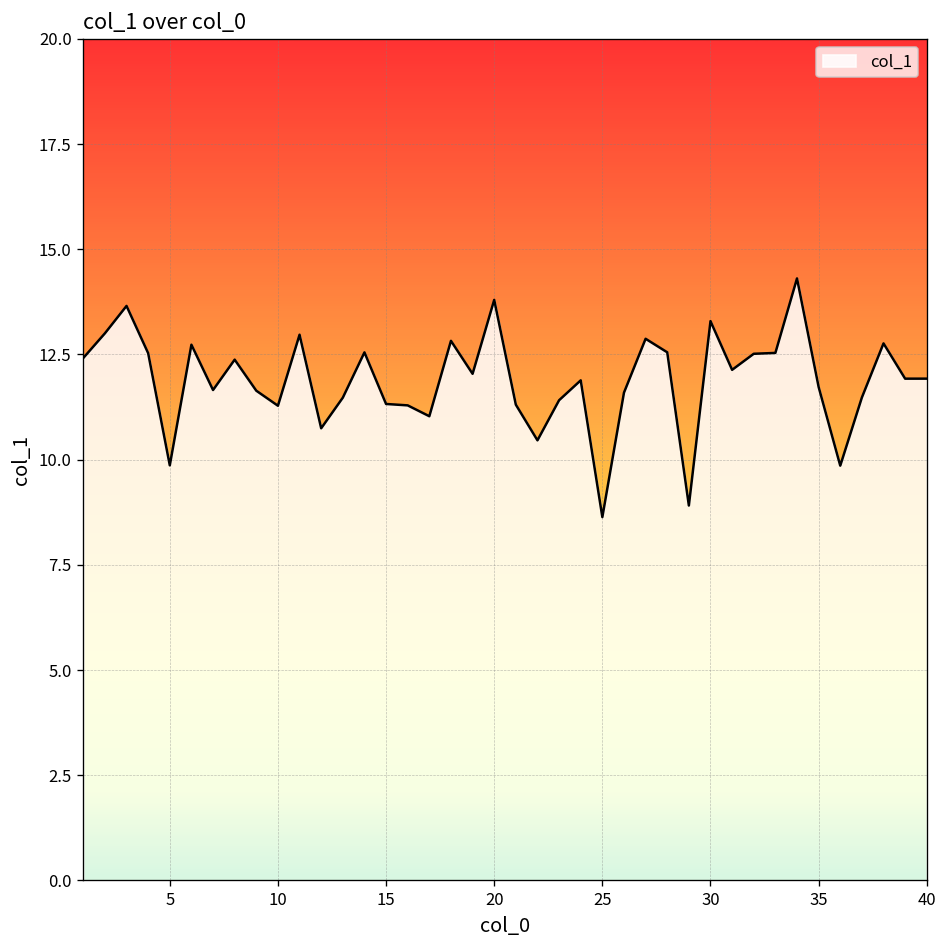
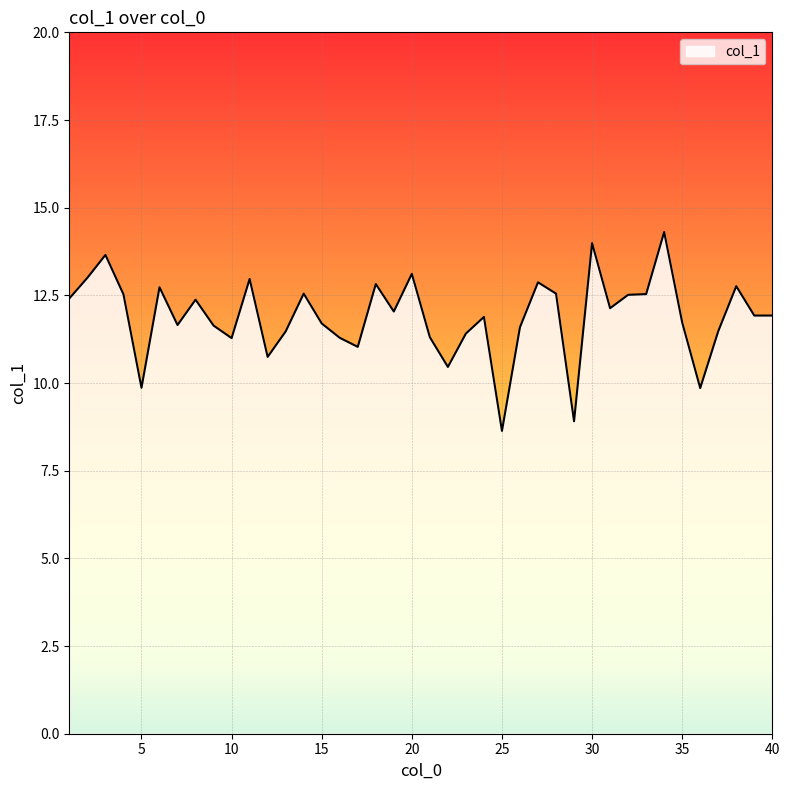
15: 11.3 -> 11.7
20: 13.8 -> 13.1
30: 13.3 -> 14.0
